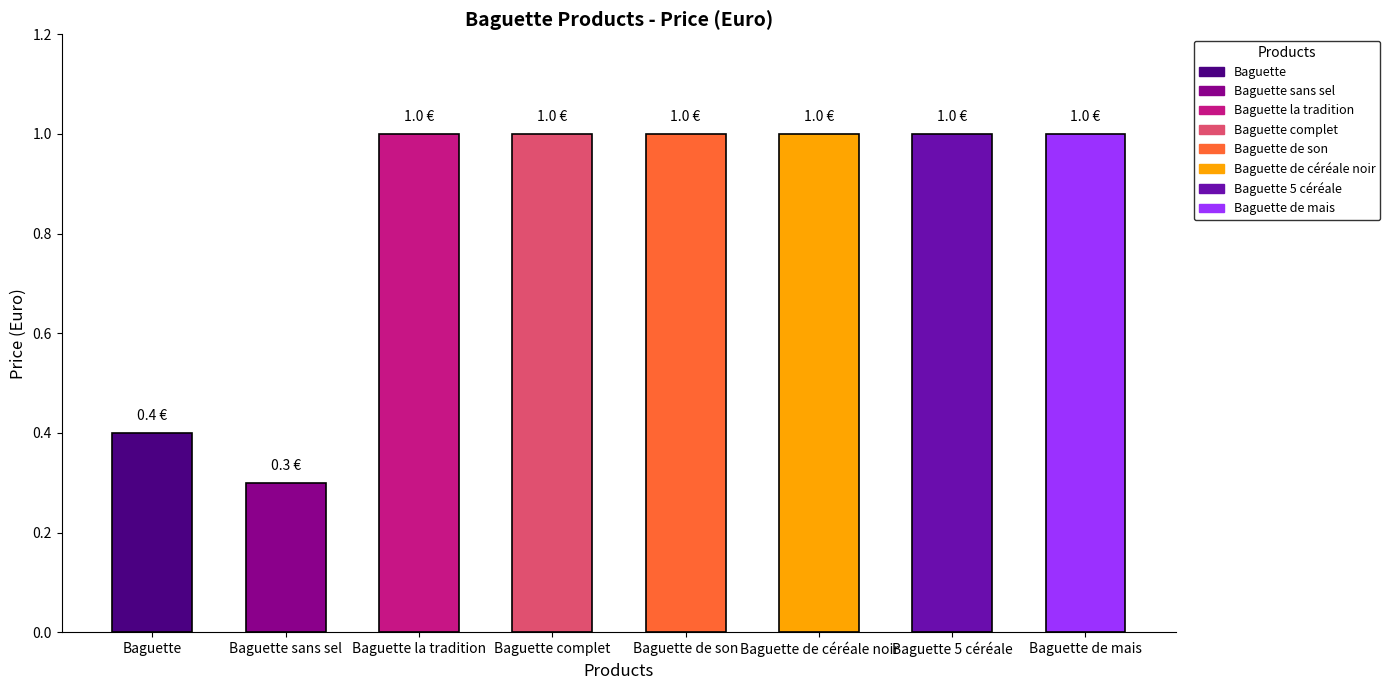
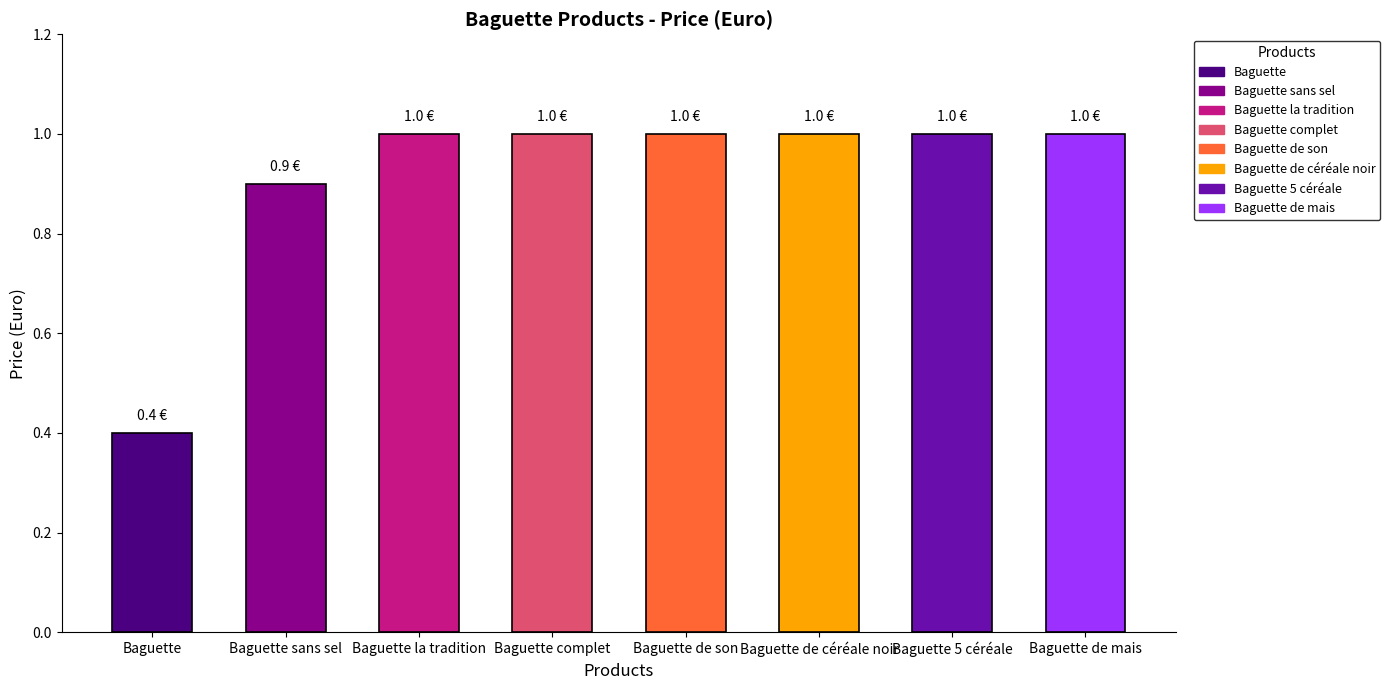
Baguette sans sel: 0.3 -> 0.9
